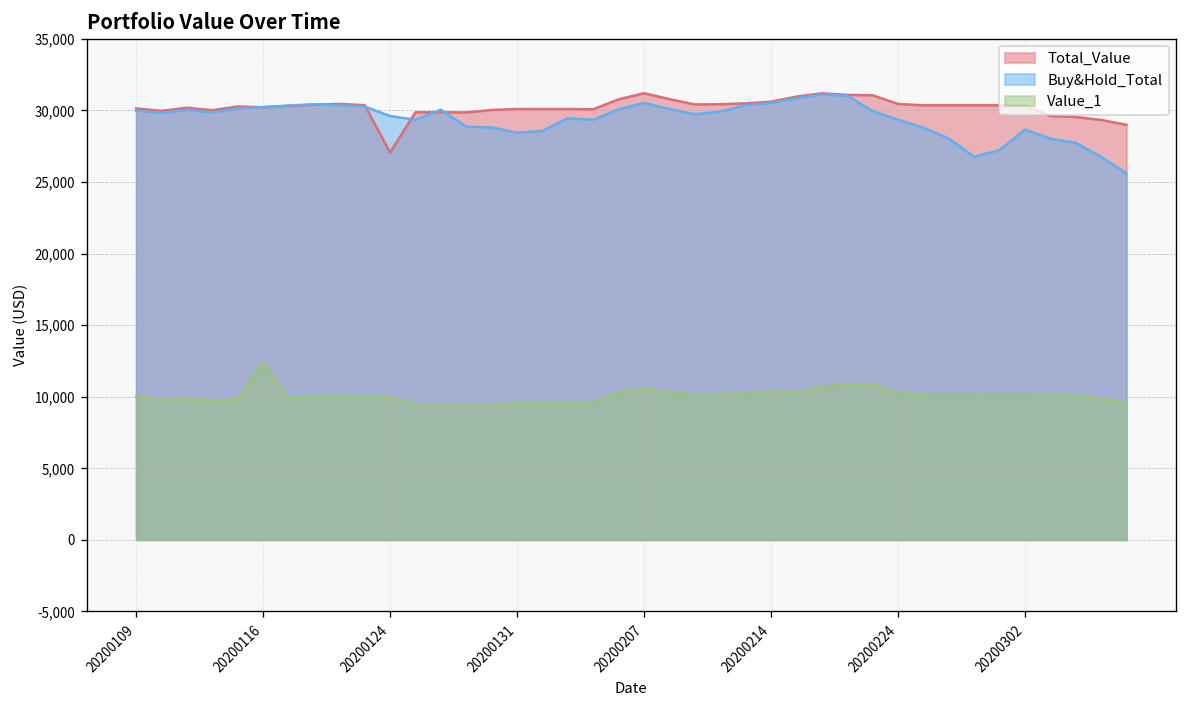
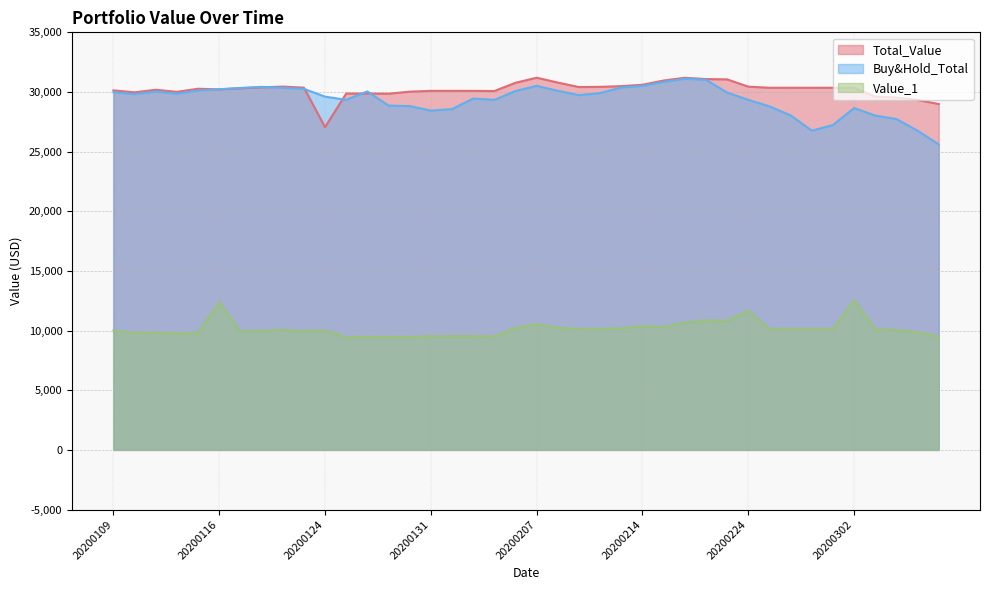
Value_1, 20200224: 10,200 -> 11,700
Value_1, 20200302: 10,100 -> 12,500
